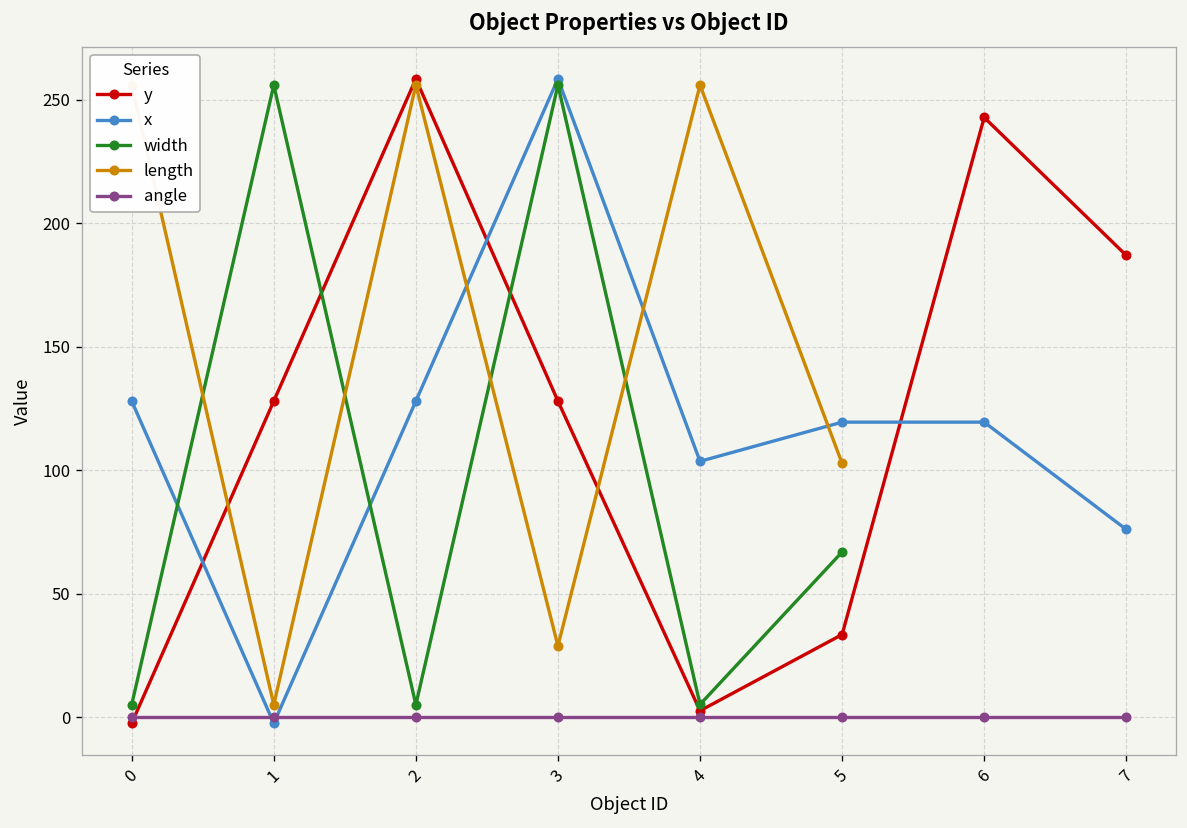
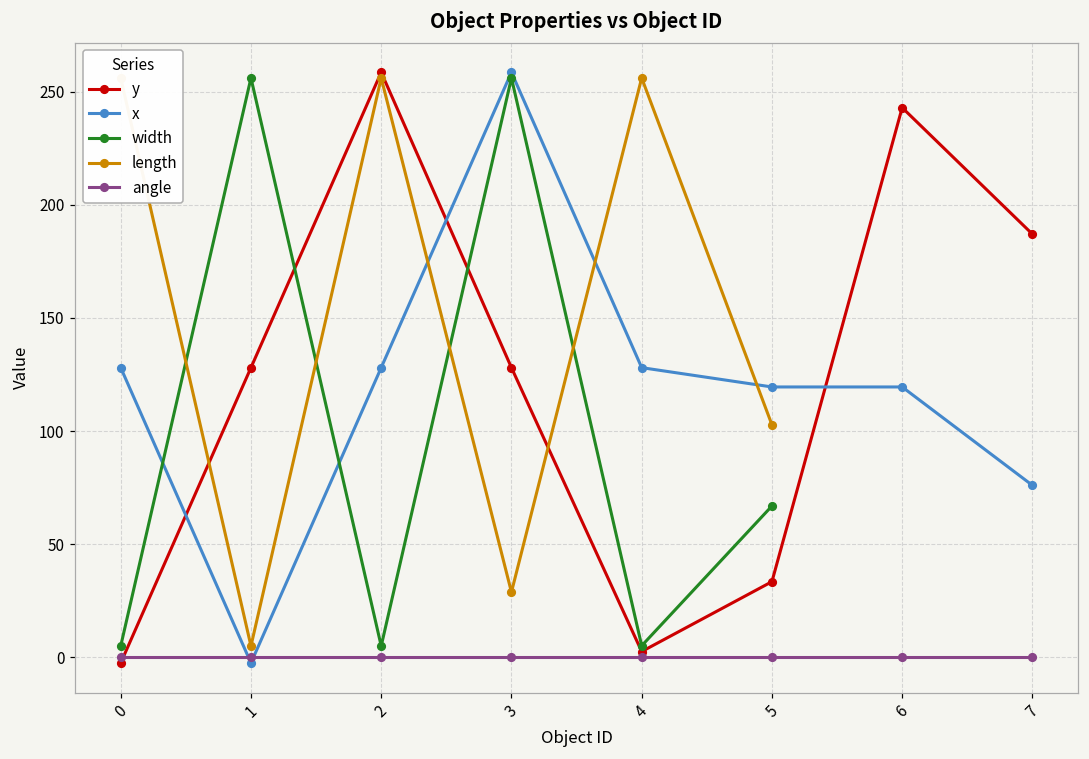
x, 4: 104 -> 128
